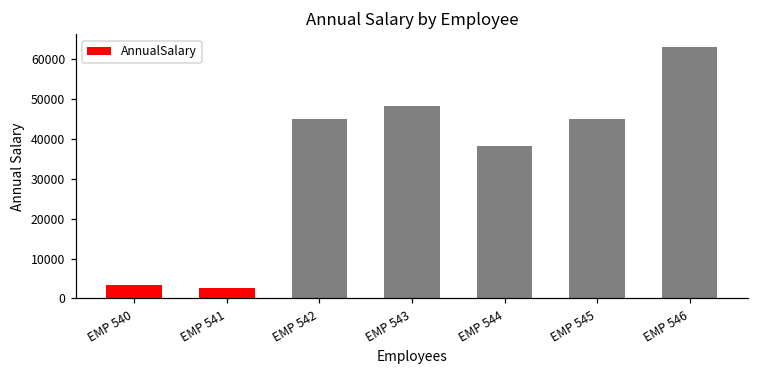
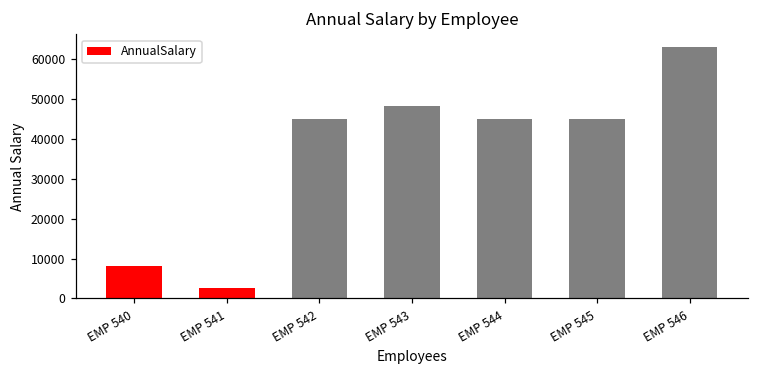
EMP 540: 3000 -> 8000
EMP 544: 38000 -> 45000
